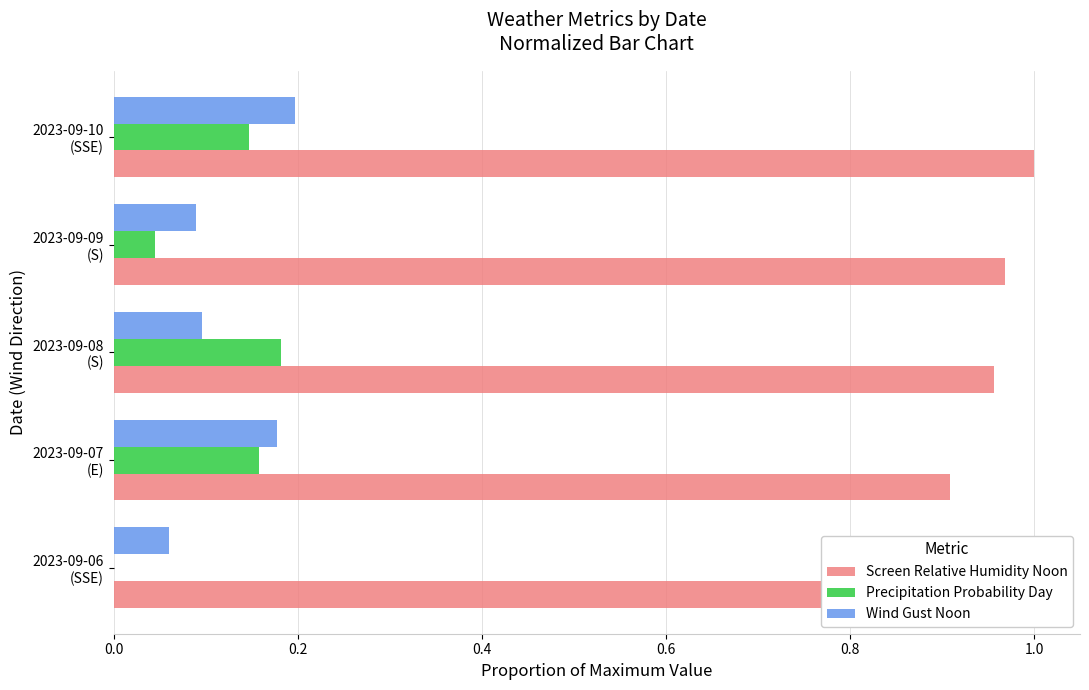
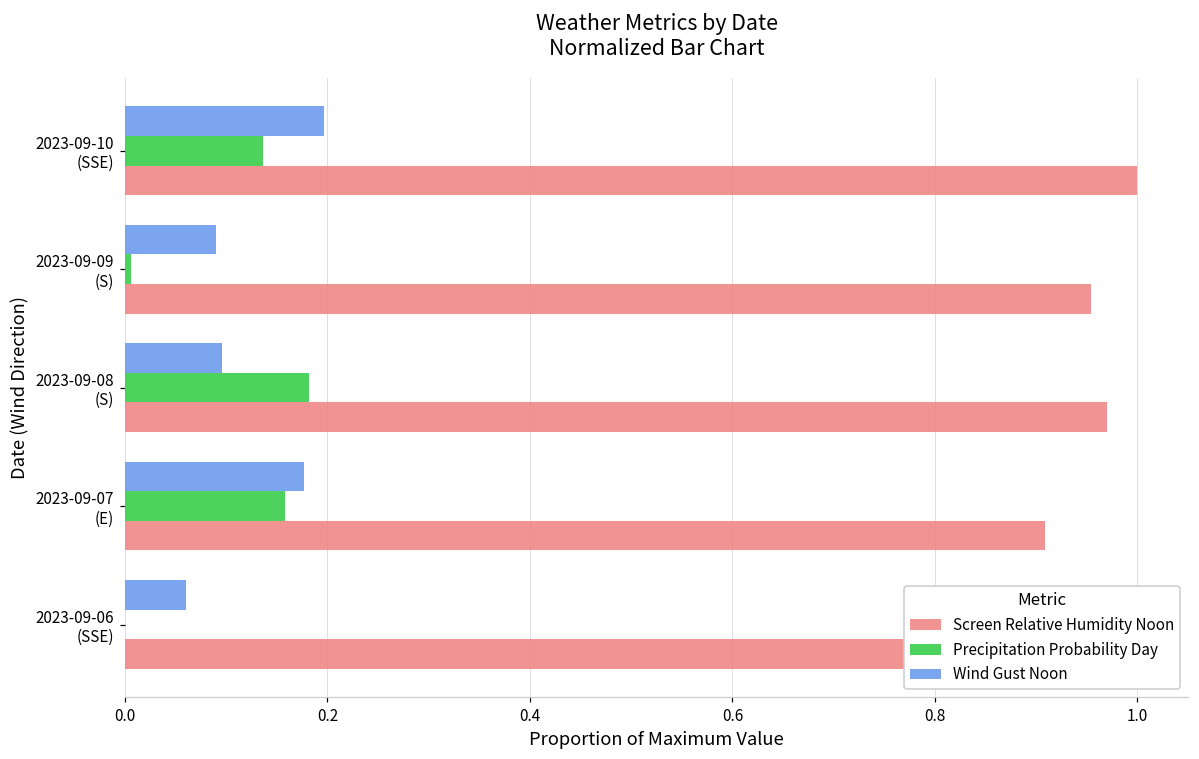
Precipitation Probability Day, 2023-09-10 (SSE): 0.15 -> 0.14
Precipitation Probability Day, 2023-09-09 (S): 0.05 -> 0.01
Screen Relative Humidity Noon, 2023-09-09 (S): 0.97 -> 0.95
Screen Relative Humidity Noon, 2023-09-08 (S): 0.96 -> 0.97
